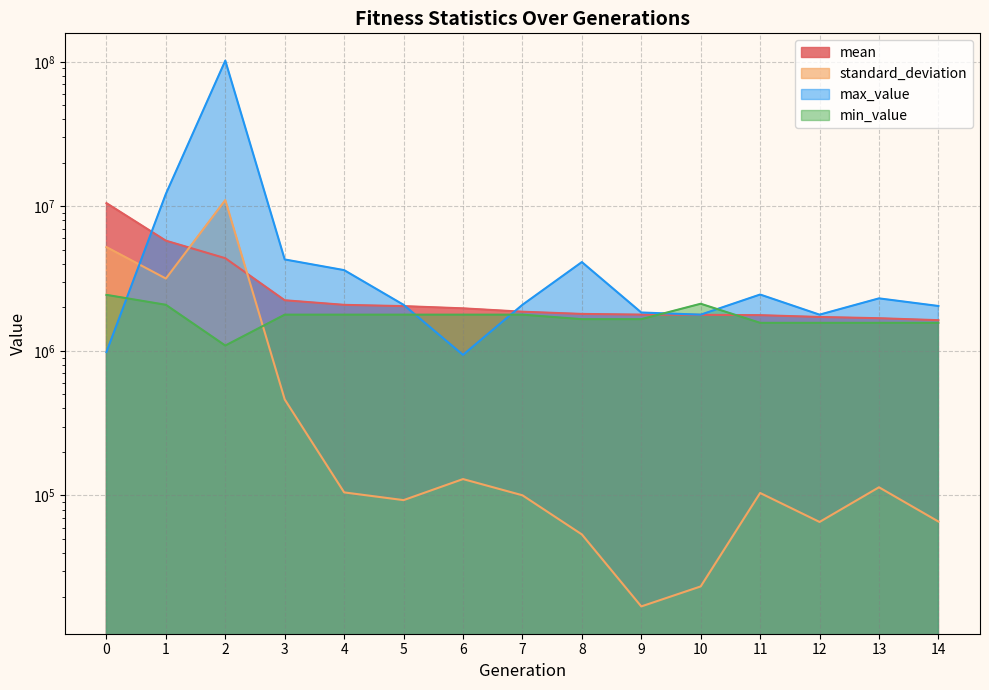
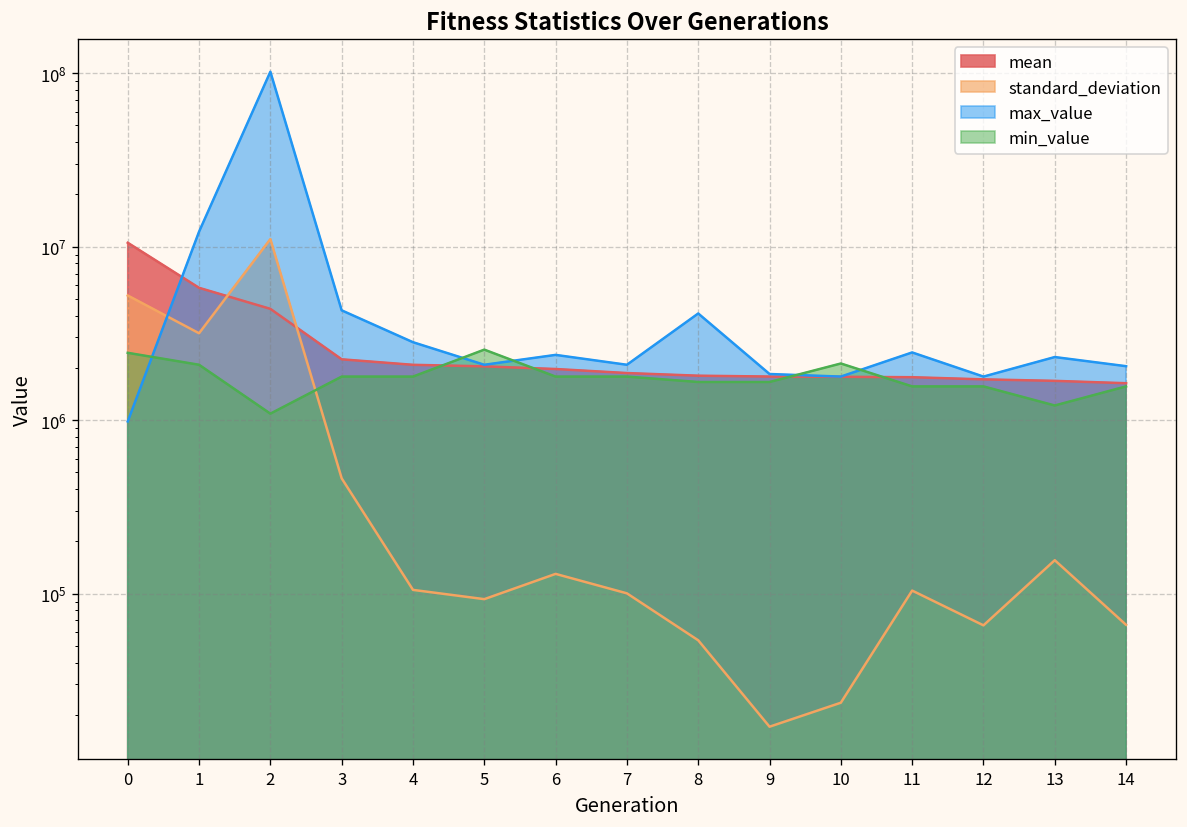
max_value, 4: 3600000 -> 2800000
min_value, 5: 1800000 -> 2500000
max_value, 6: 900000 -> 2400000
standard_deviation, 13: 110000 -> 160000
min_value, 13: 1600000 -> 1200000
